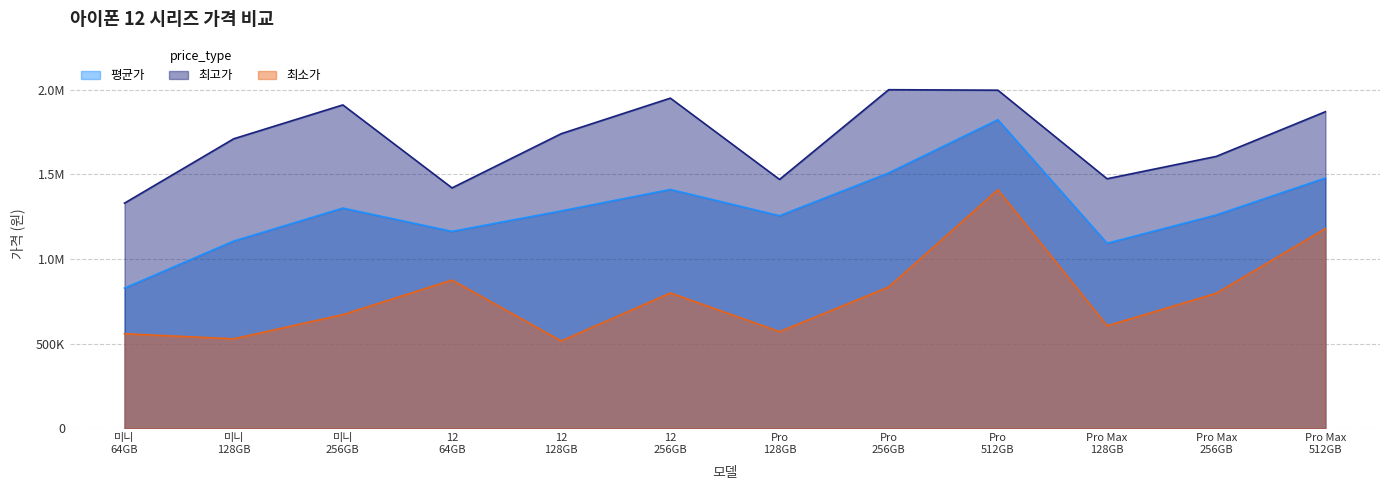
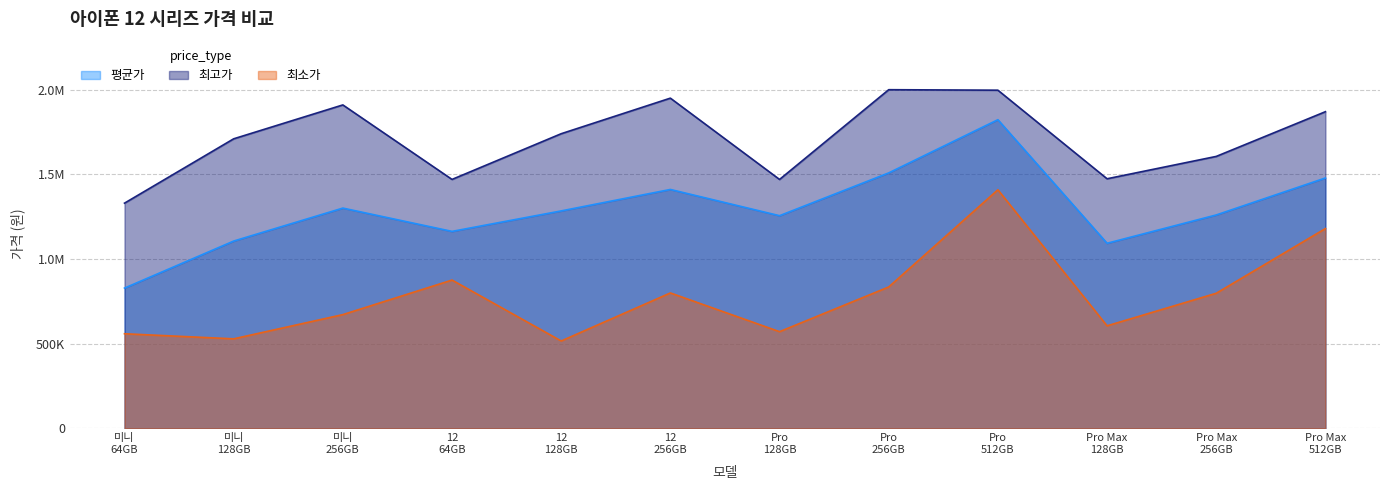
최고가, 12 64GB: 1420000 -> 1470000
